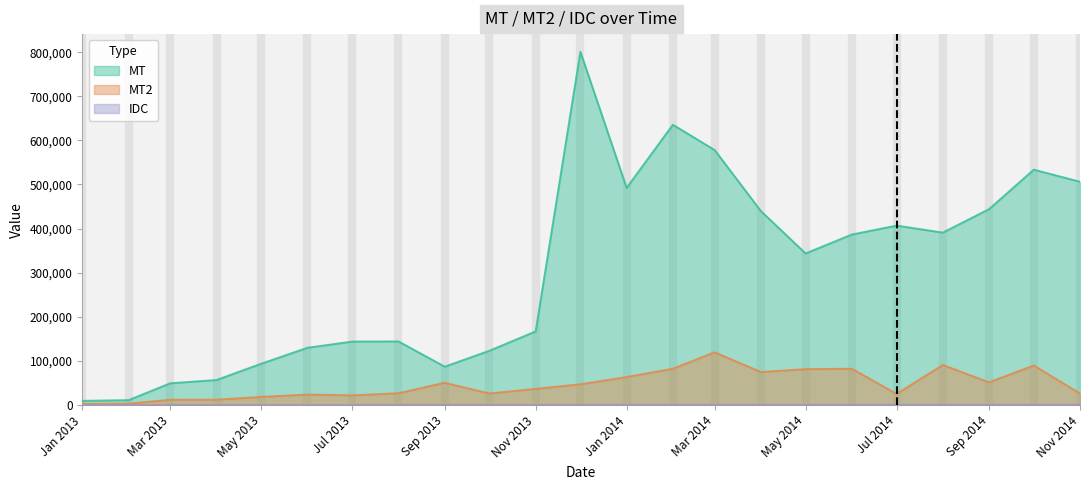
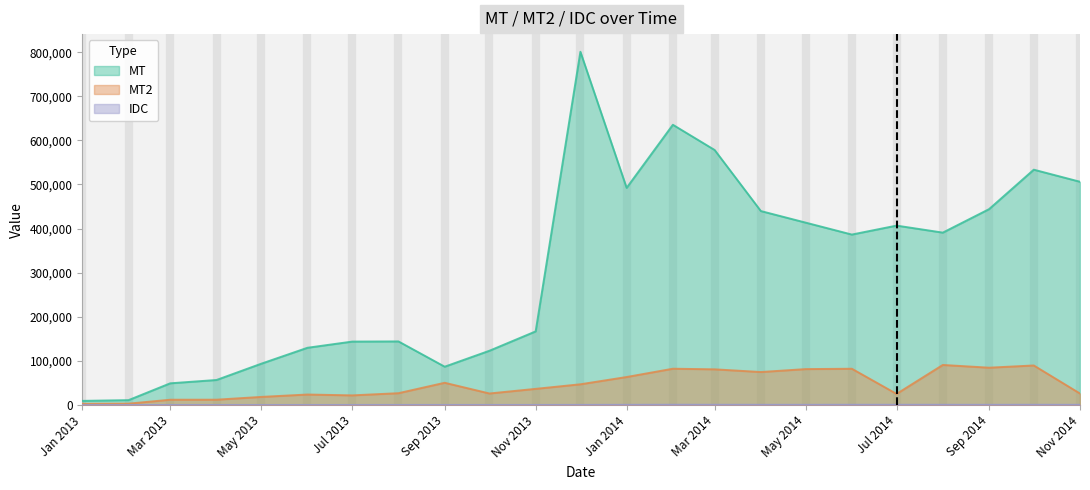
MT2, Mar 2014: 120,000 -> 80,000
MT, May 2014: 340,000 -> 410,000
MT2, Sep 2014: 50,000 -> 80,000
